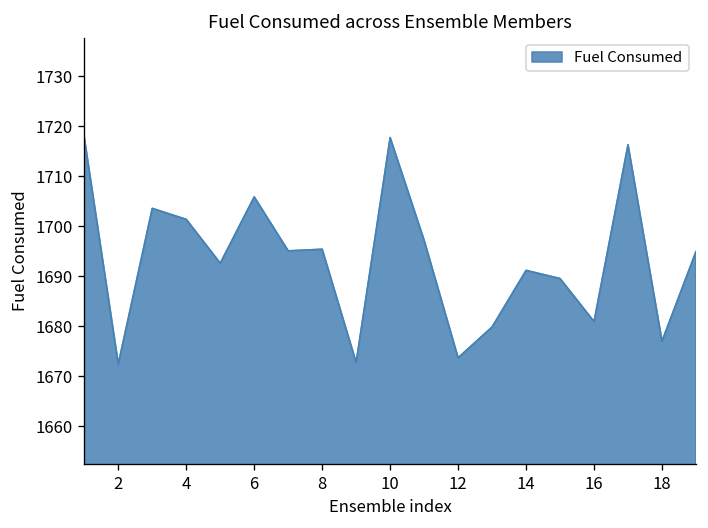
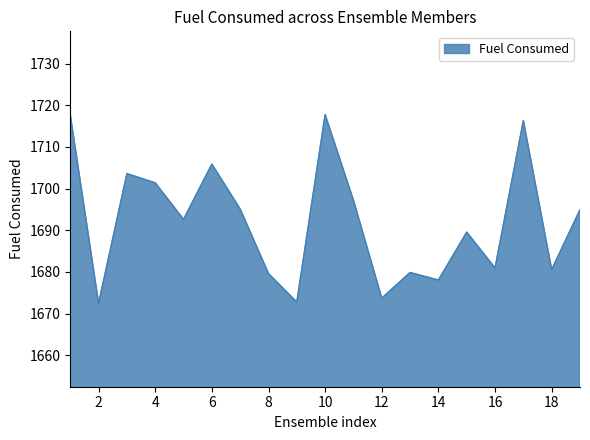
8: 1695 -> 1680
14: 1691 -> 1678
18: 1677 -> 1681
